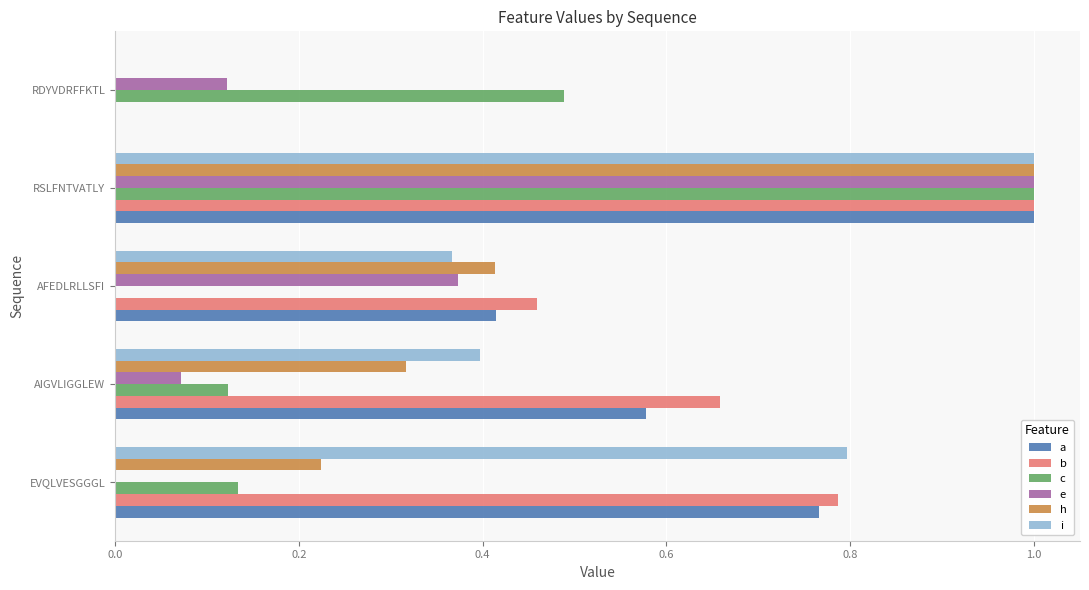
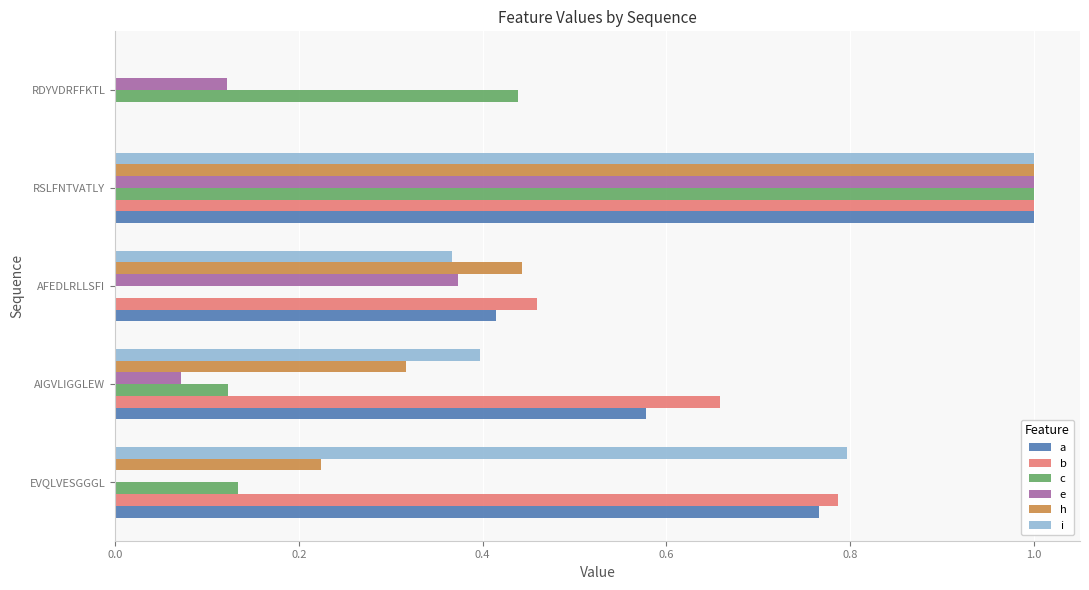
c, RDYVDRFFKTL: 0.49 -> 0.44
h, AFEDLRLLSFI: 0.41 -> 0.44
